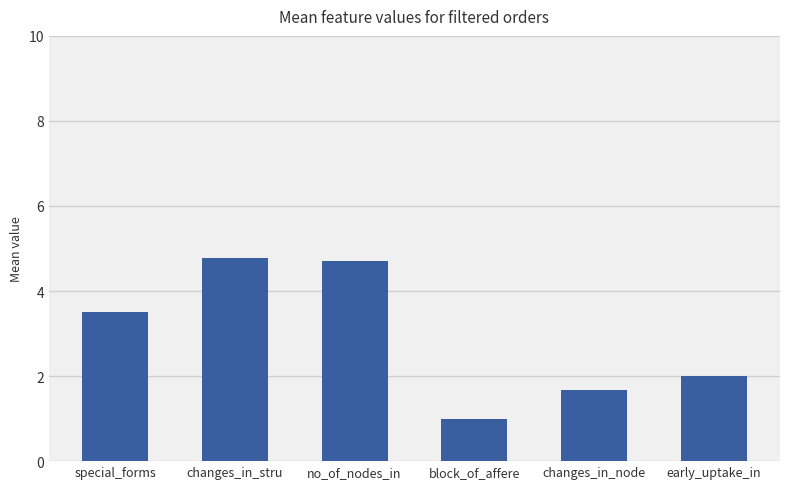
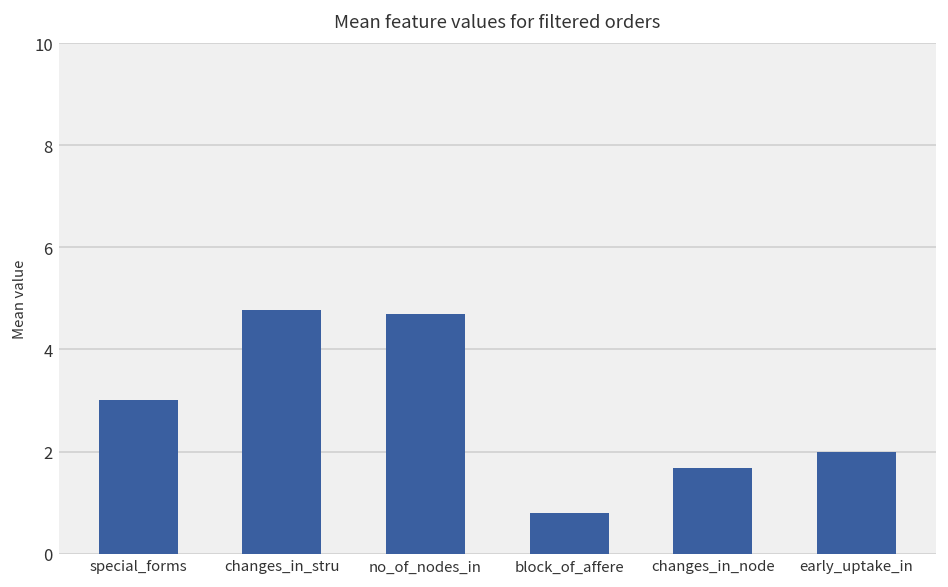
special_forms: 3.5 -> 3.0
block_of_affere: 1.0 -> 0.8
